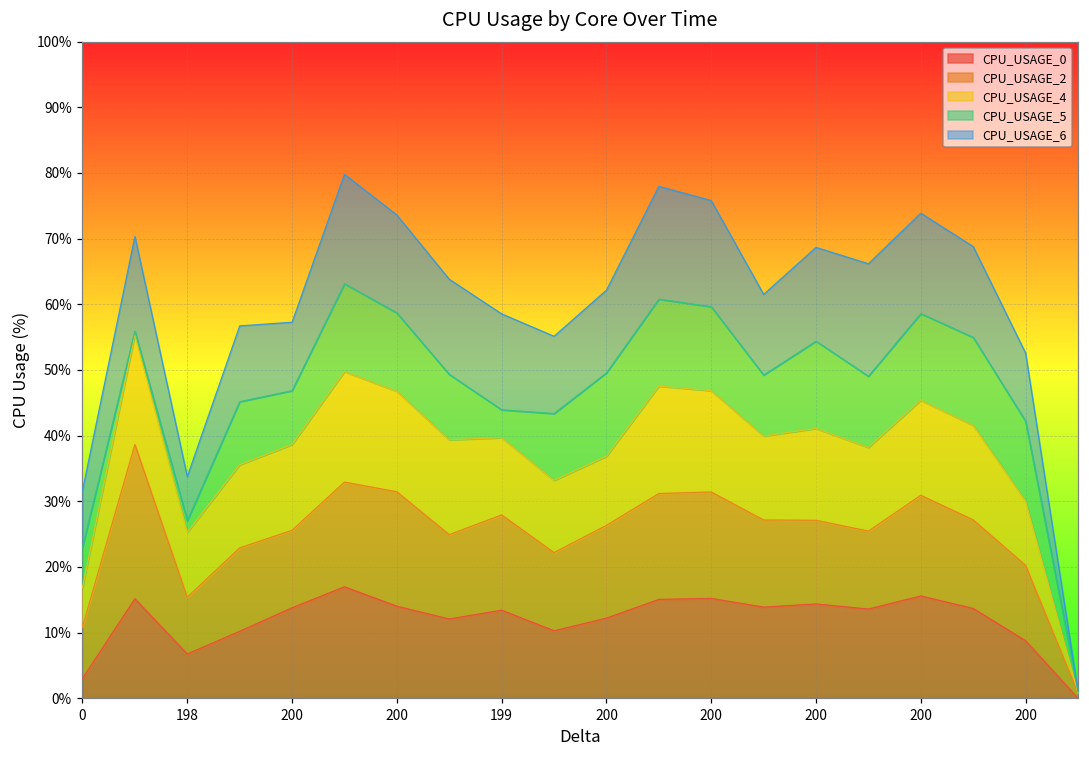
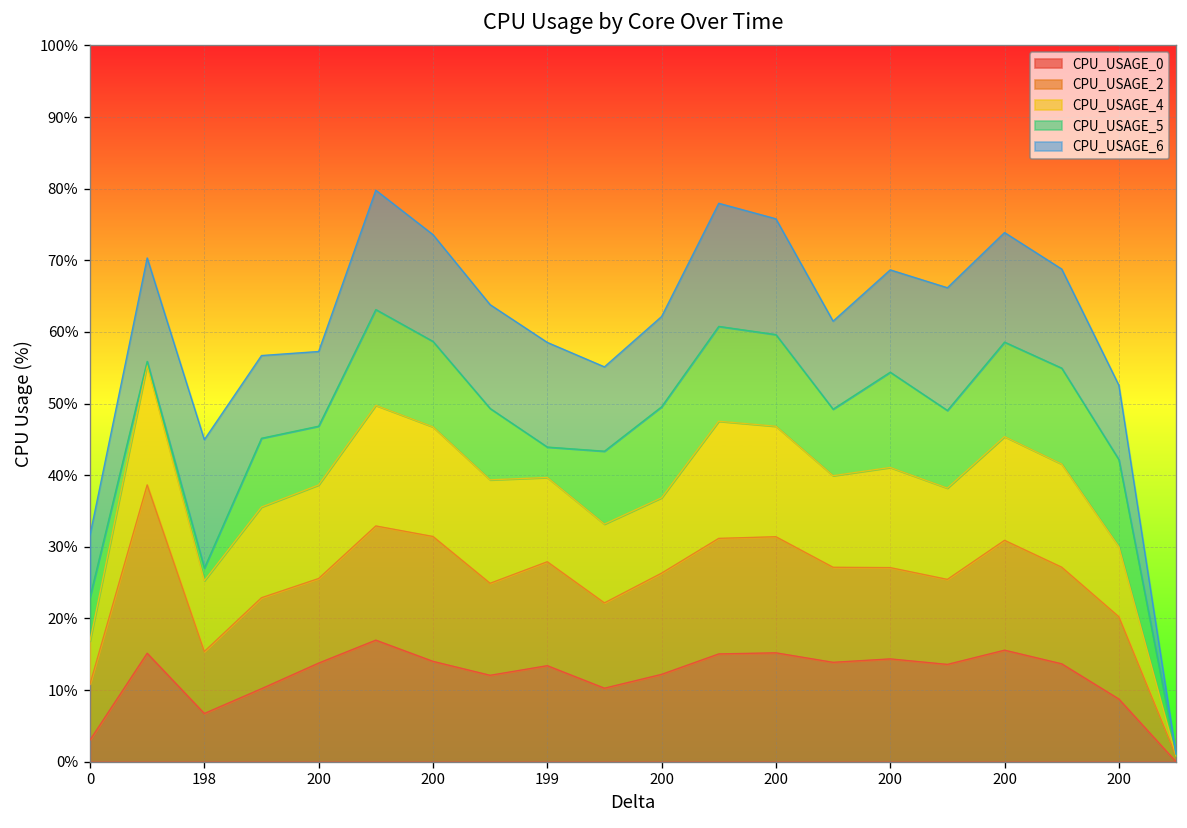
CPU_USAGE_6, 198: 7% -> 18%
